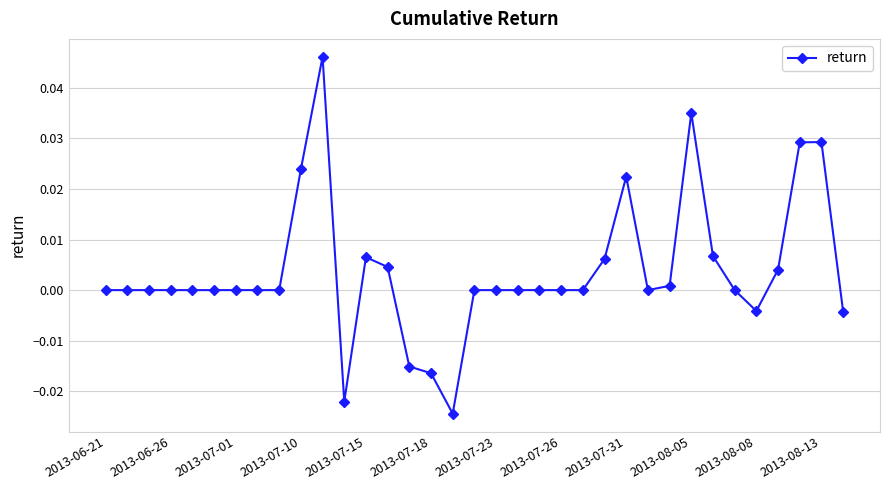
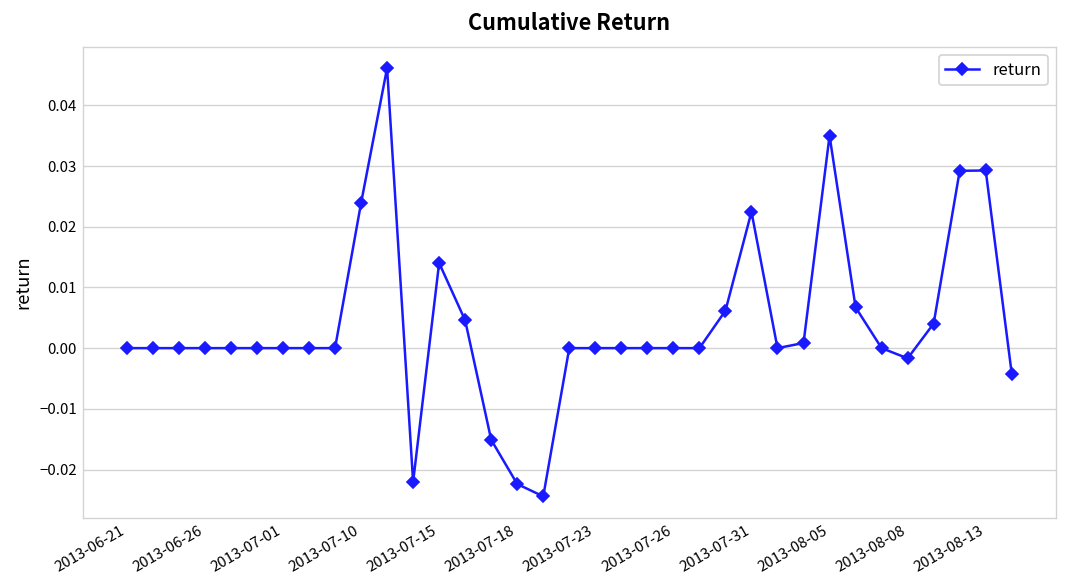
2013-07-15: 0.007 -> 0.014
2013-07-18: -0.016 -> -0.022
2013-08-08: -0.004 -> -0.002
